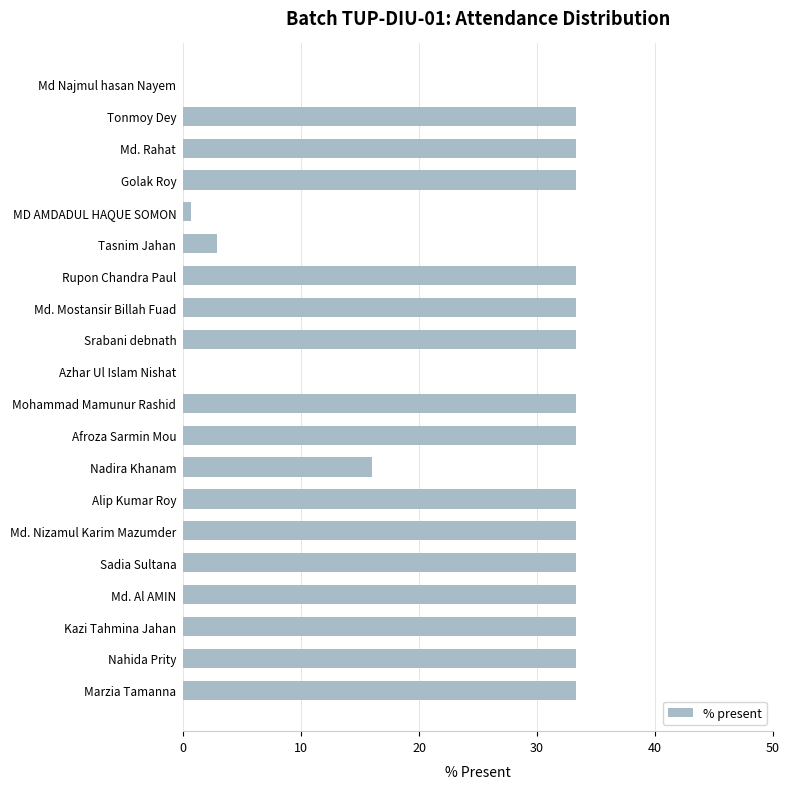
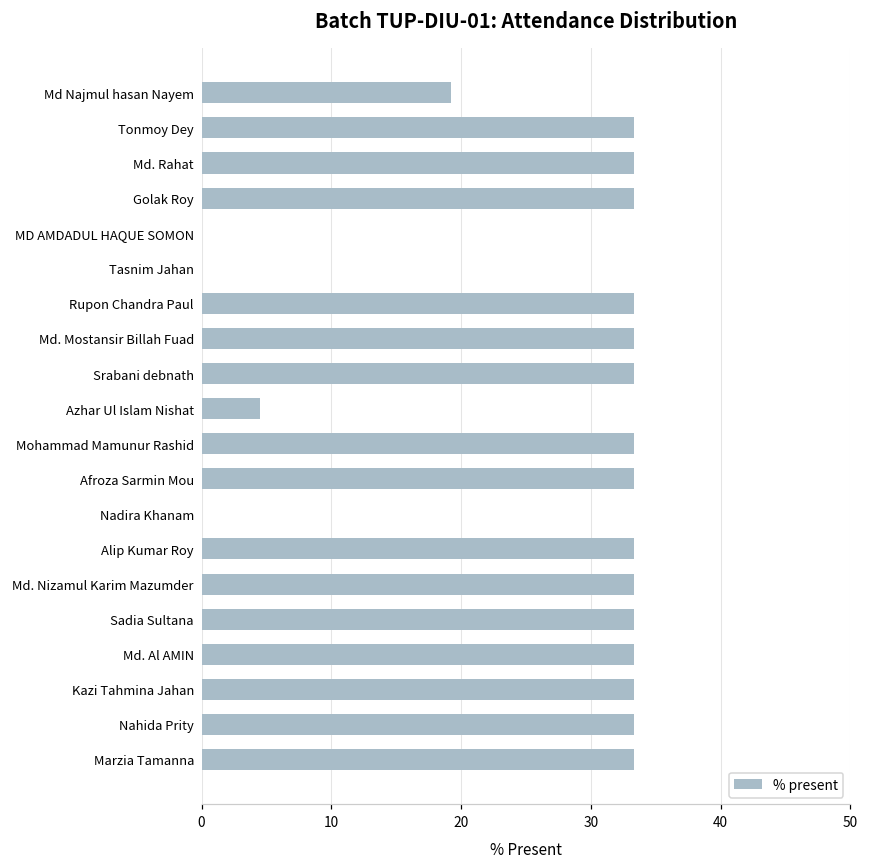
Md Najmul hasan Nayem: 0.0 -> 19.2
MD AMDADUL HAQUE SOMON: 0.7 -> 0.0
Tasnim Jahan: 2.9 -> 0.0
Azhar Ul Islam Nishat: 0.0 -> 4.5
Nadira Khanam: 16 -> 0
